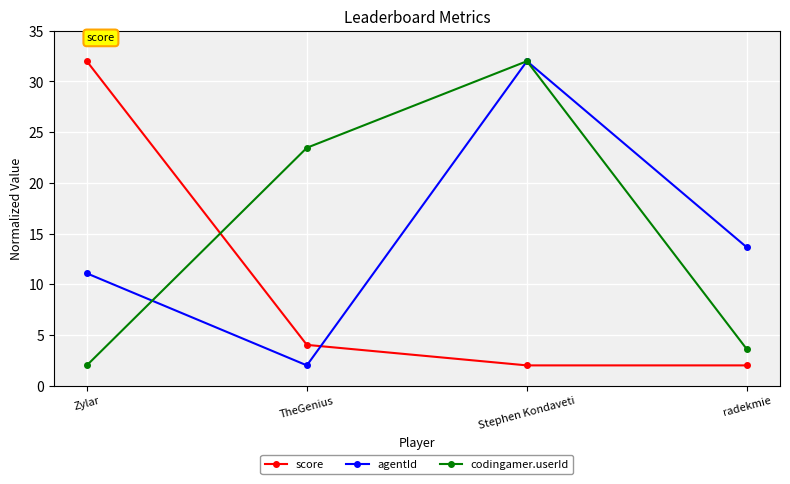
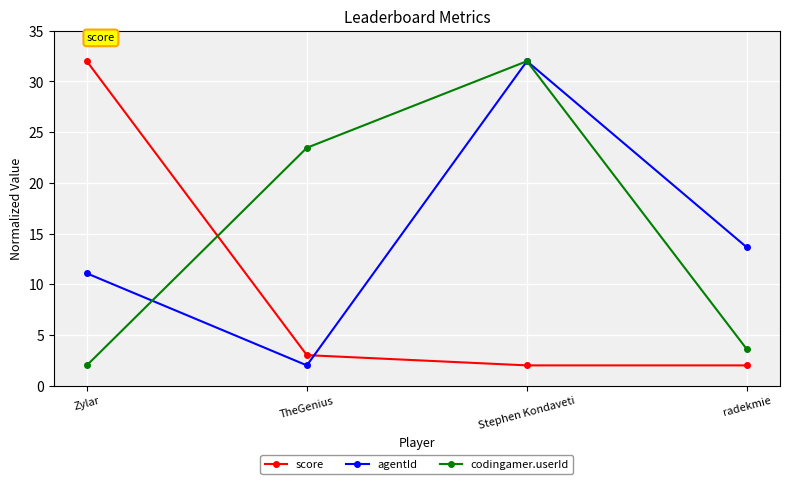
score, TheGenius: 4.0 -> 3.0
